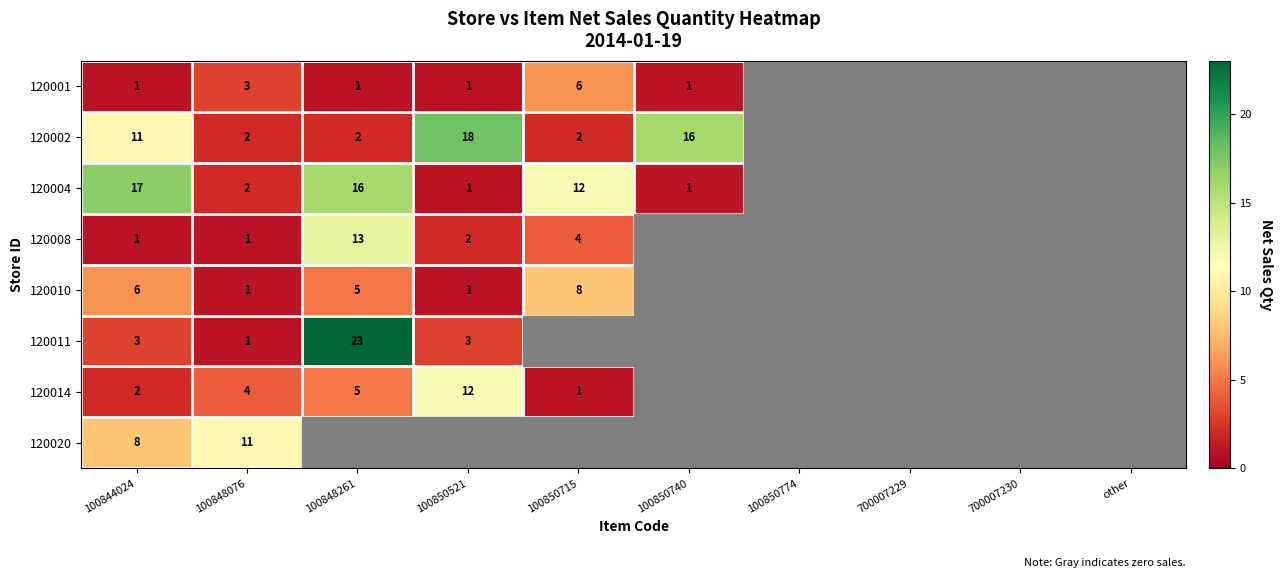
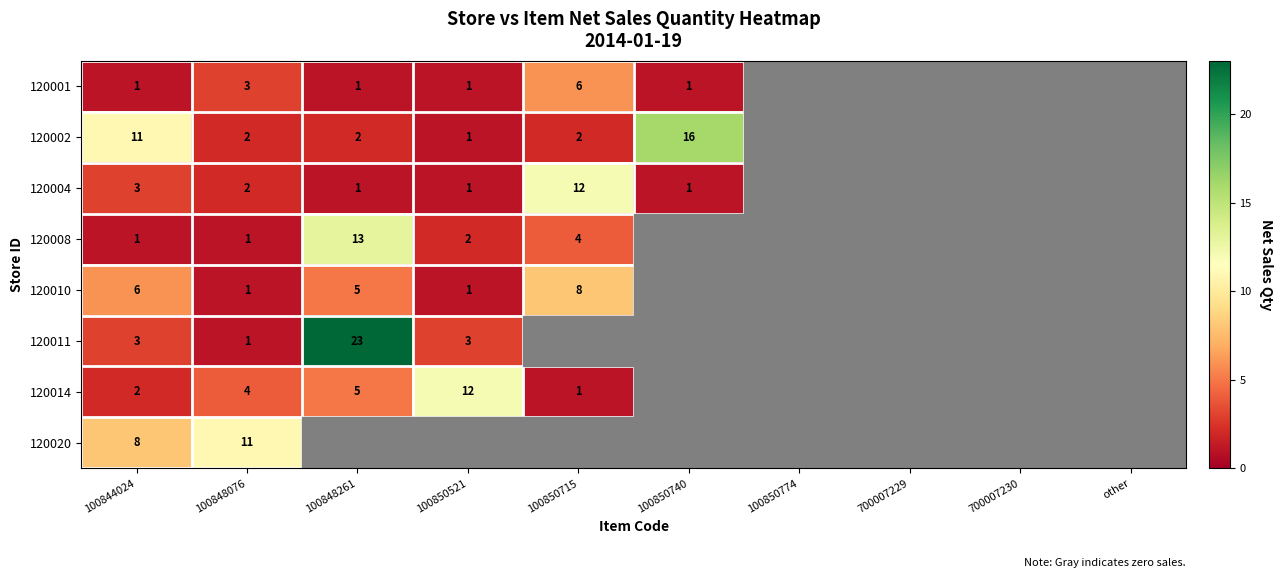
120002, 100850521: 18 -> 1
120004, 100844024: 17 -> 3
120004, 100848261: 16 -> 1
